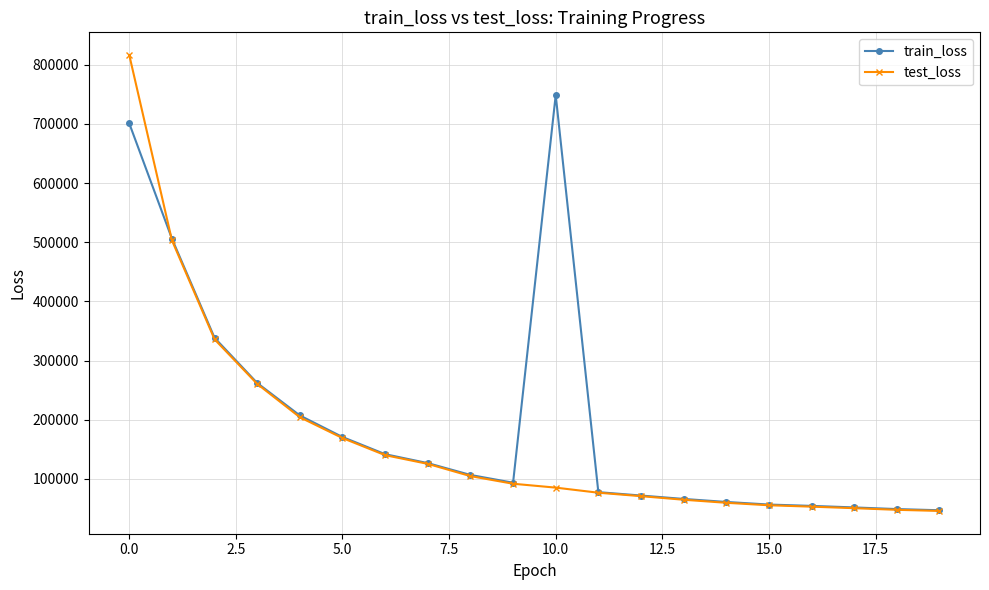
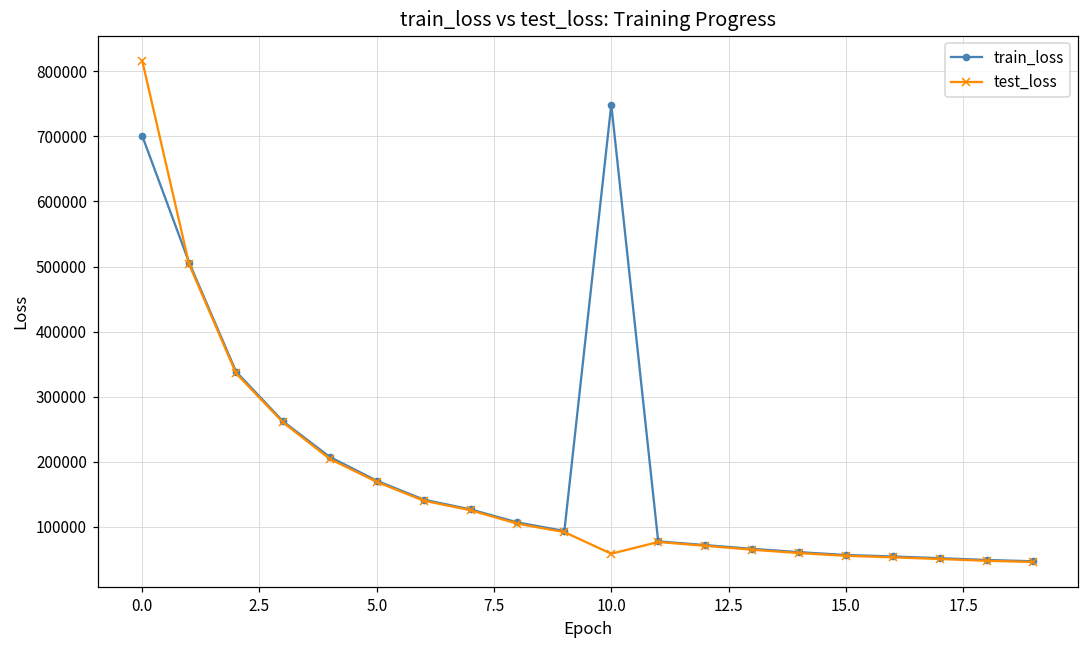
test_loss, 10.0: 90000 -> 60000
